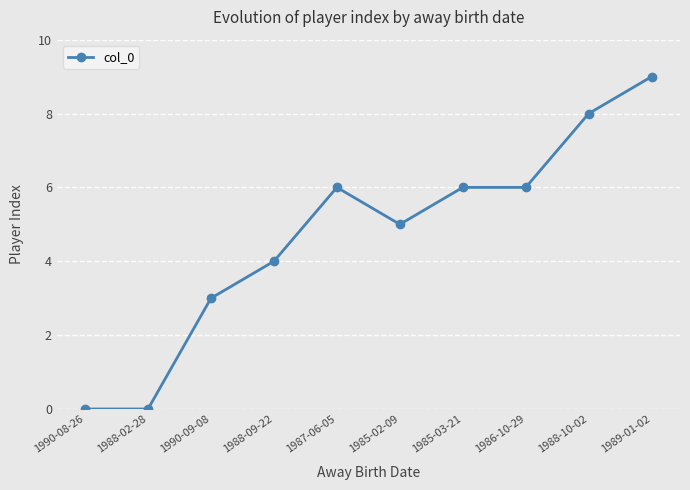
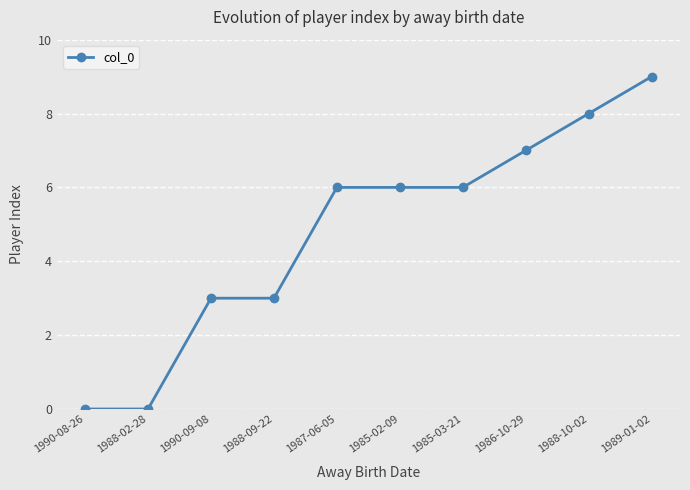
1988-09-22: 4 -> 3
1985-02-09: 5 -> 6
1986-10-29: 6 -> 7
